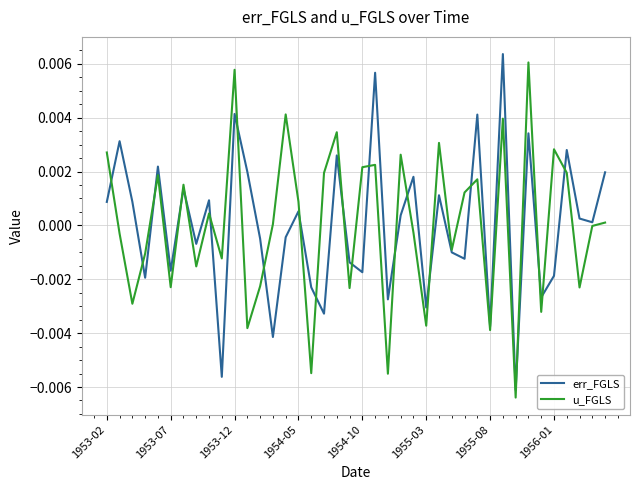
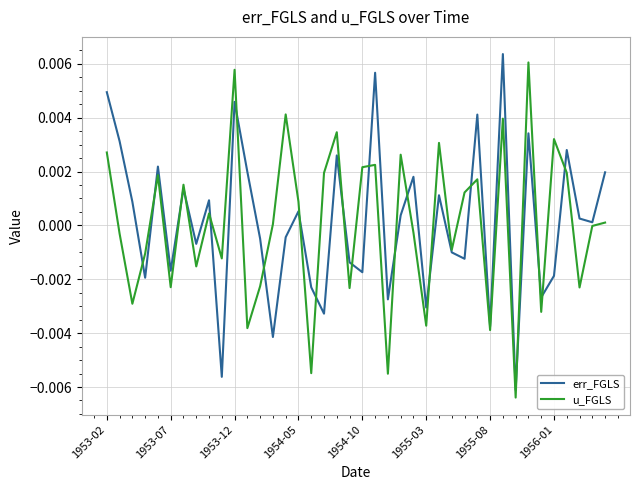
err_FGLS, 1953-02: 0.0009 -> 0.0049
err_FGLS, 1953-12: 0.0041 -> 0.0046
u_FGLS, 1956-01: 0.0028 -> 0.0032
